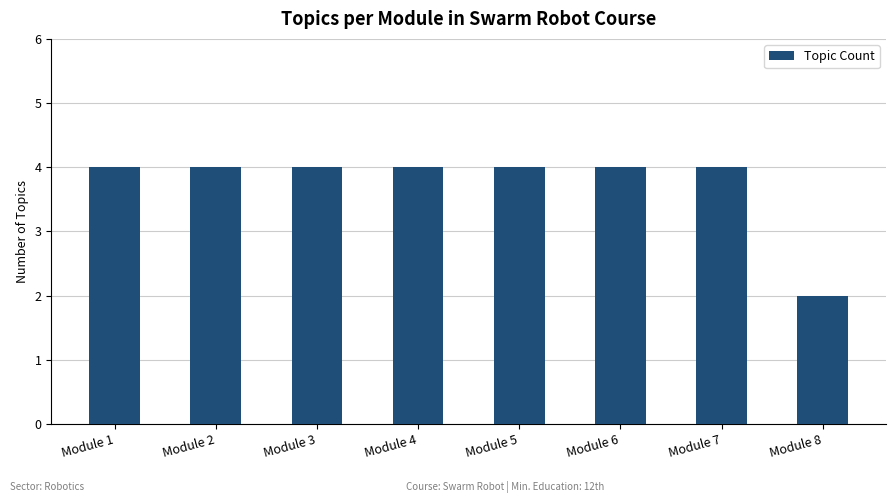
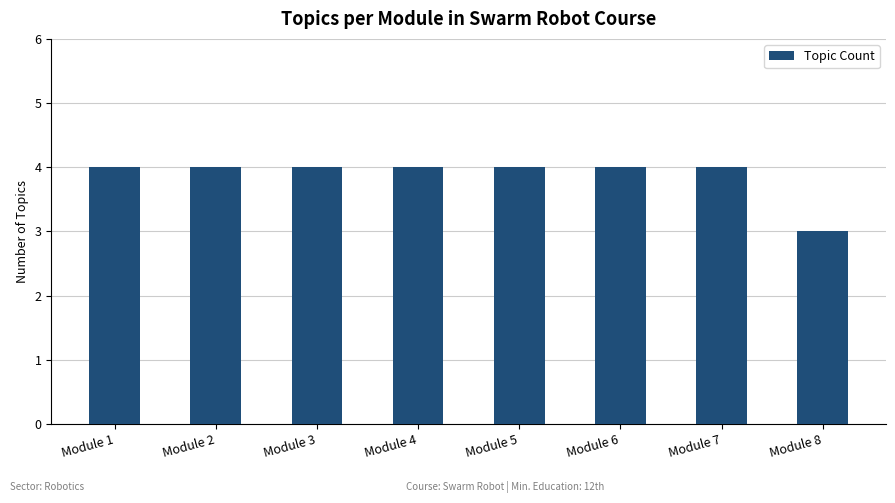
Module 8: 2 -> 3
